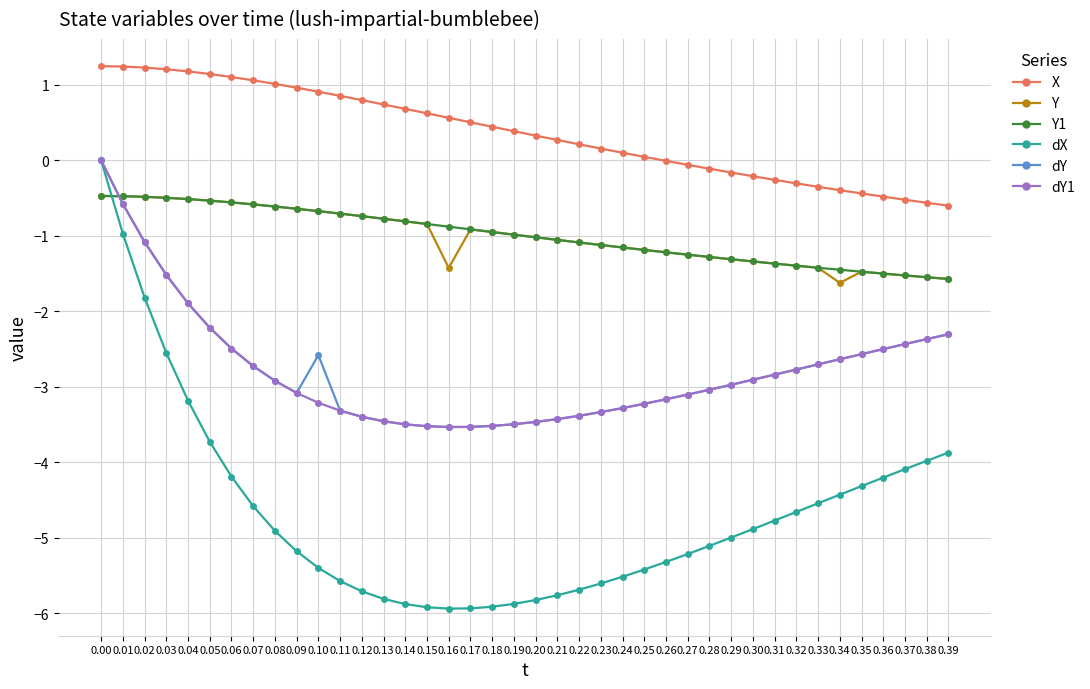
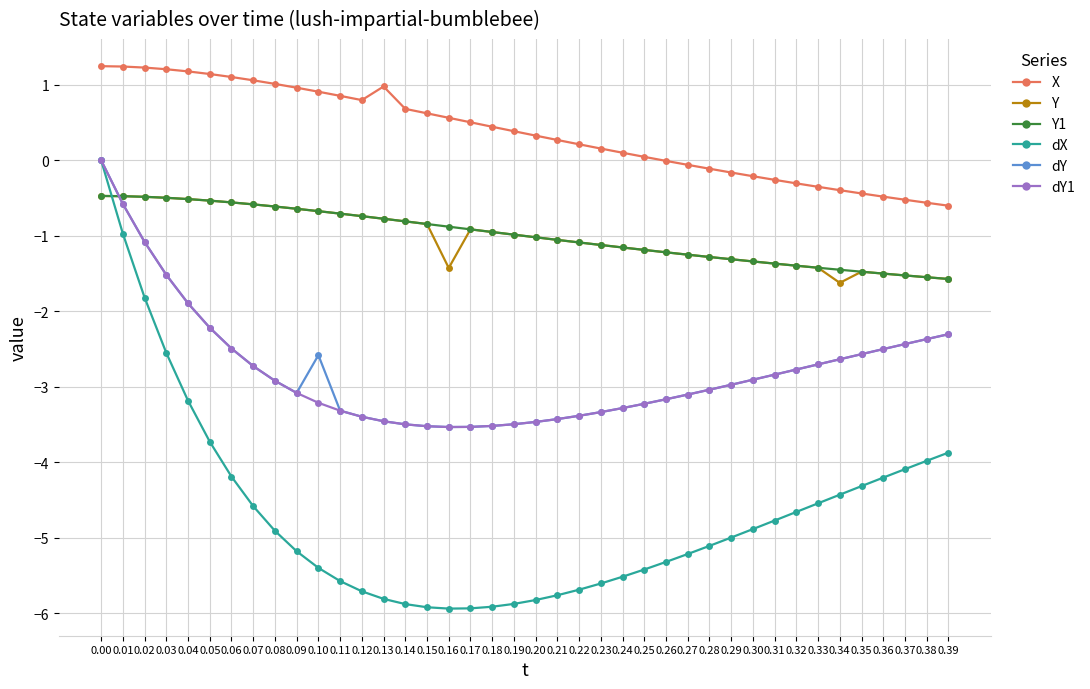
X, 0.13: 0.7 -> 1.0
